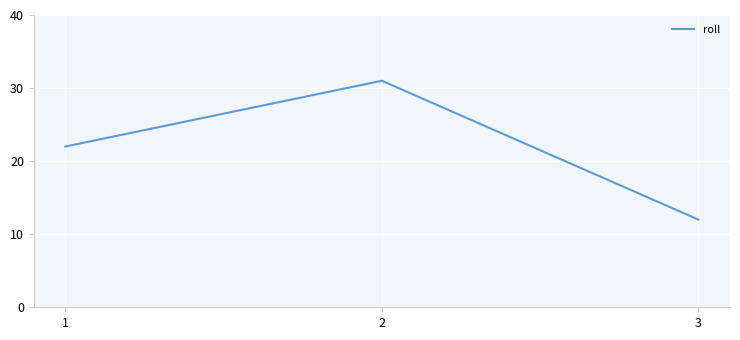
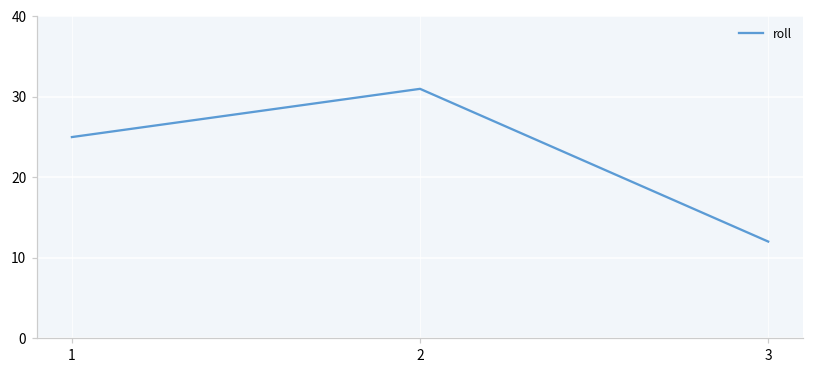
1: 22 -> 25
